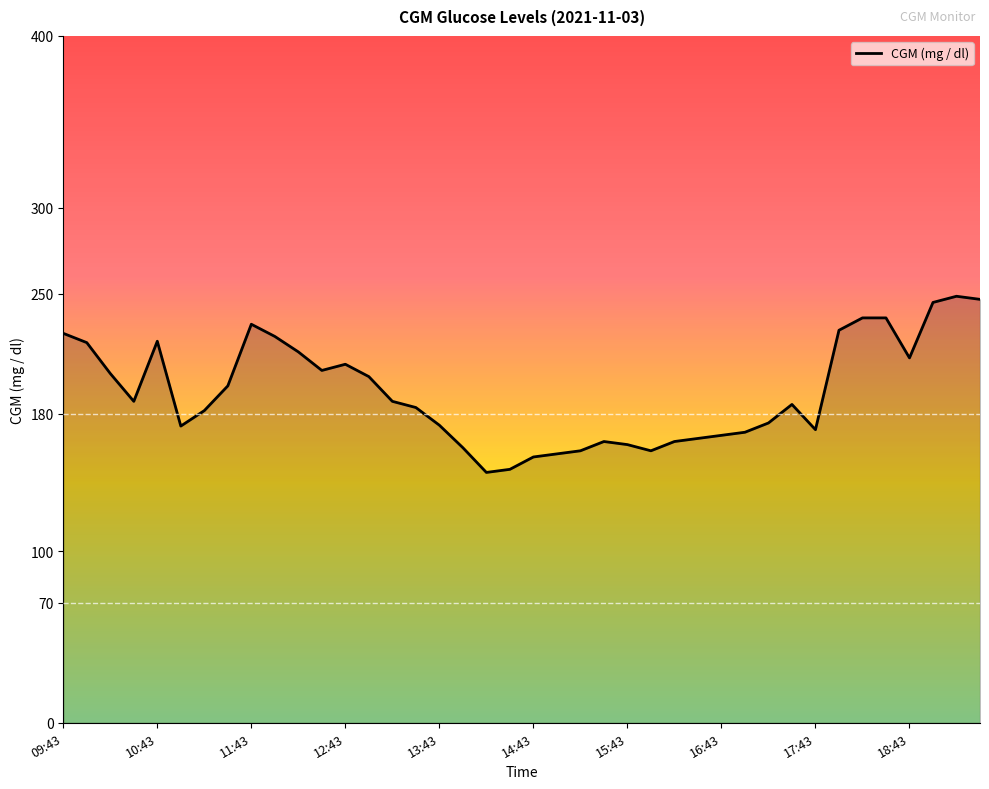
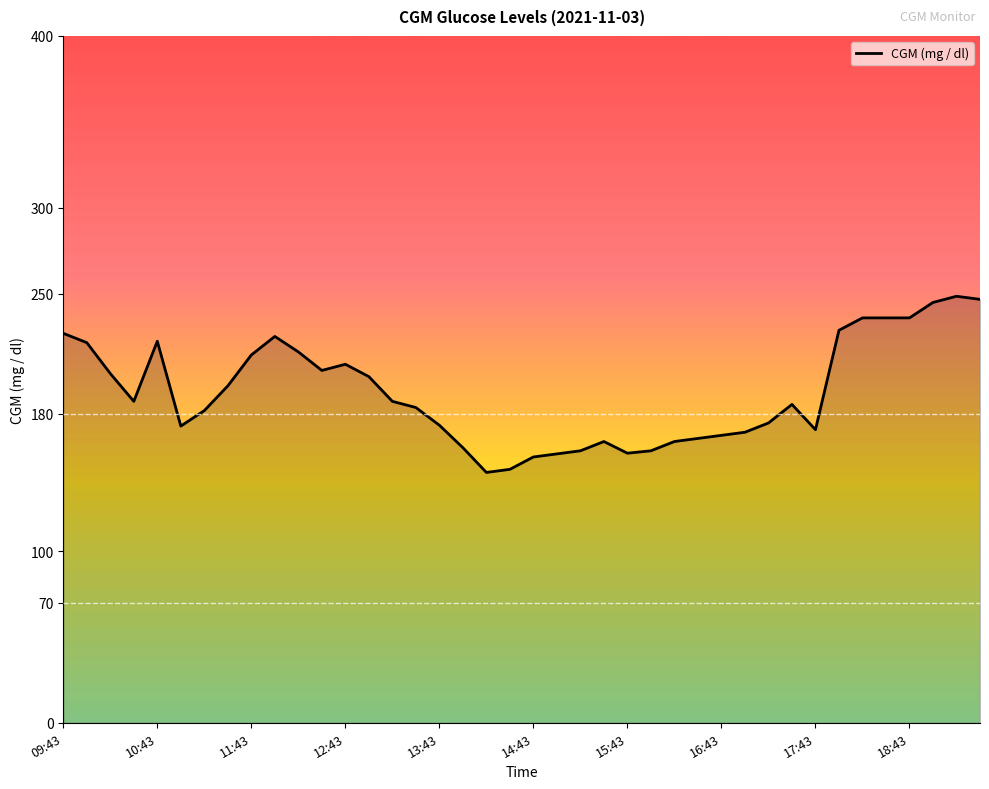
11:43: 232 -> 214
15:43: 162 -> 157
18:43: 213 -> 236
